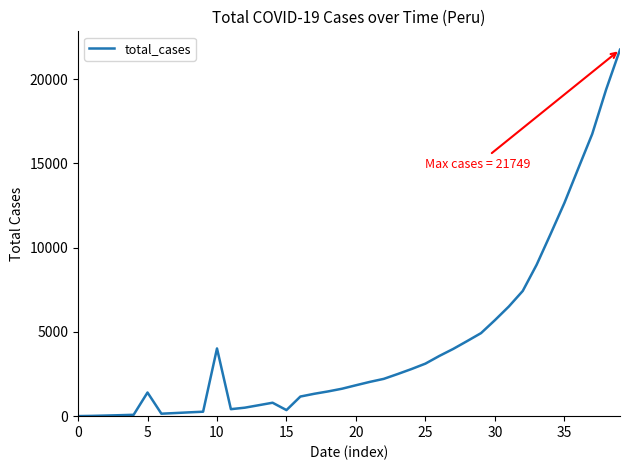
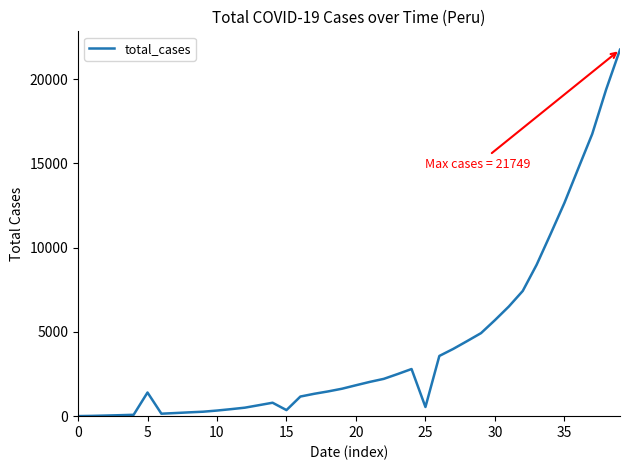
10: 4000 -> 300
25: 3100 -> 500
